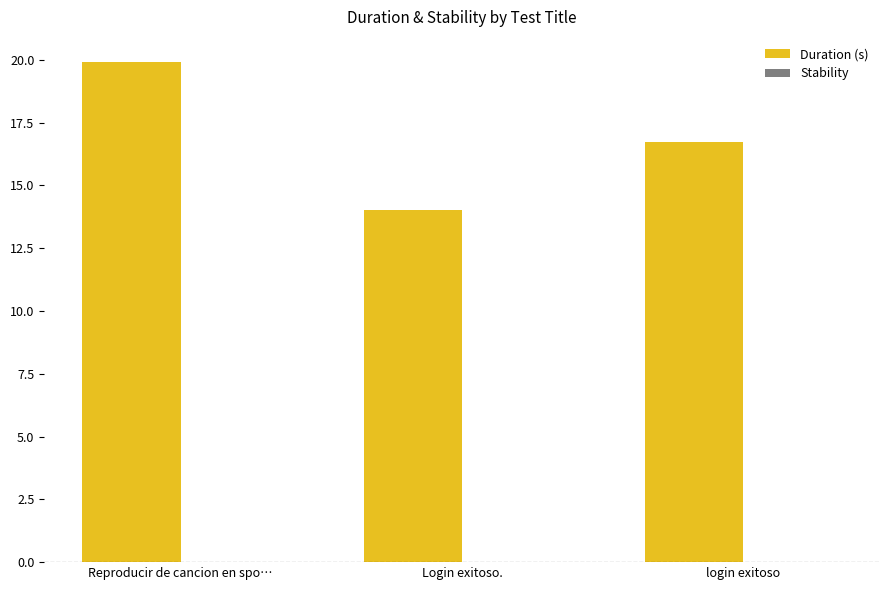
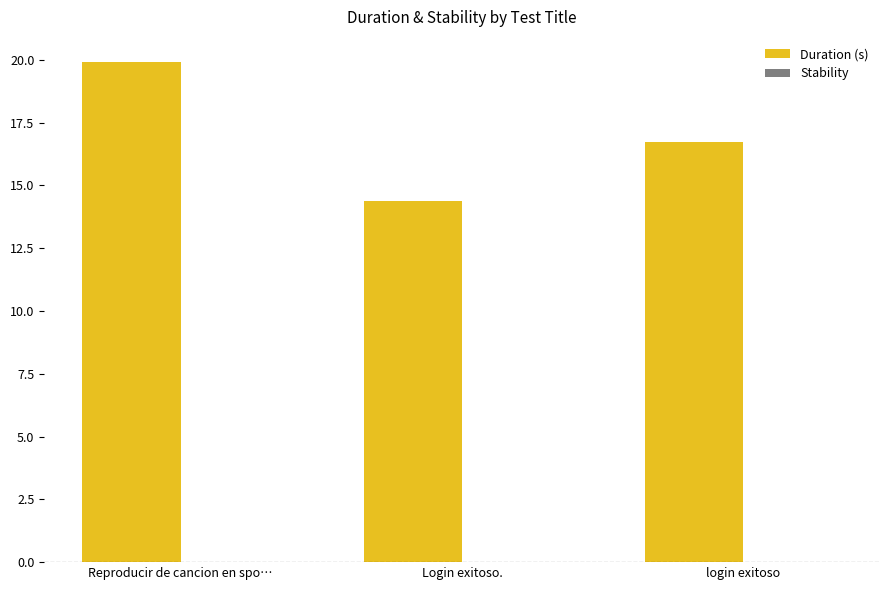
Duration (s), Login exitoso.: 14.0 -> 14.4
